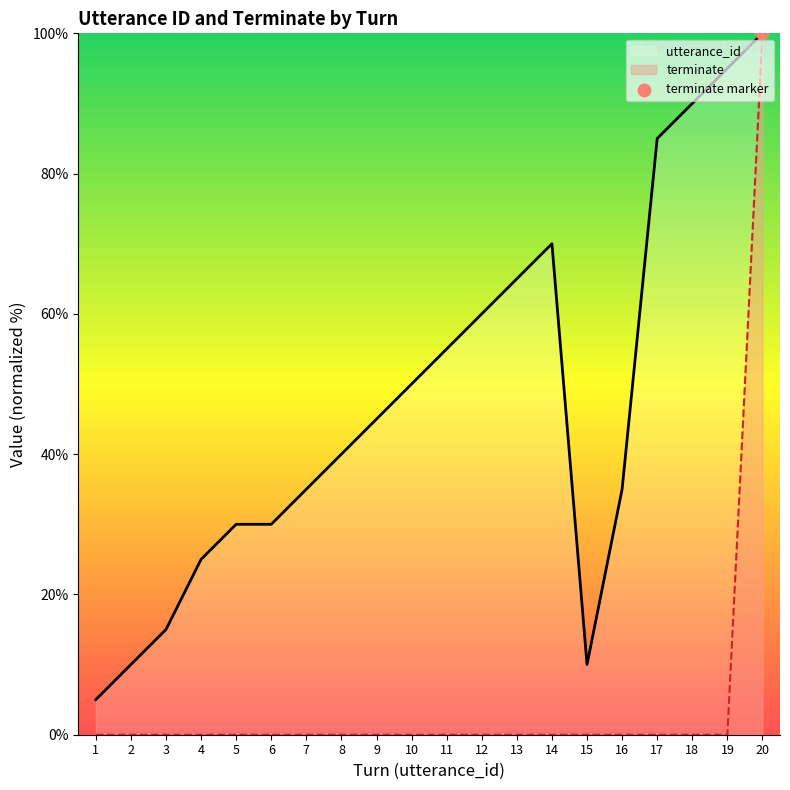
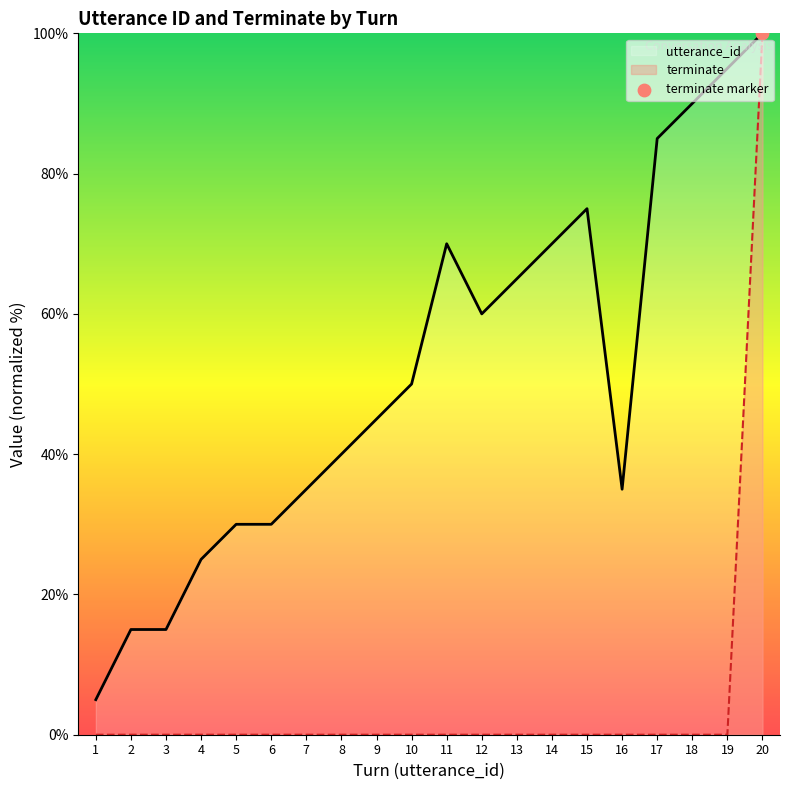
utterance_id, 2: 10% -> 15%
utterance_id, 11: 55% -> 70%
utterance_id, 15: 10% -> 75%
